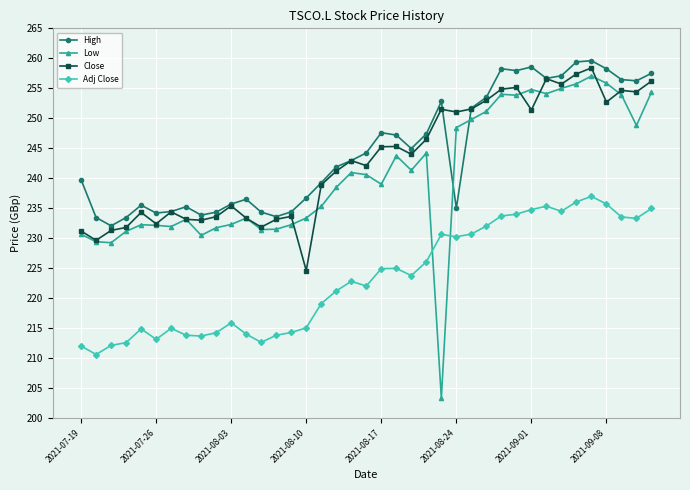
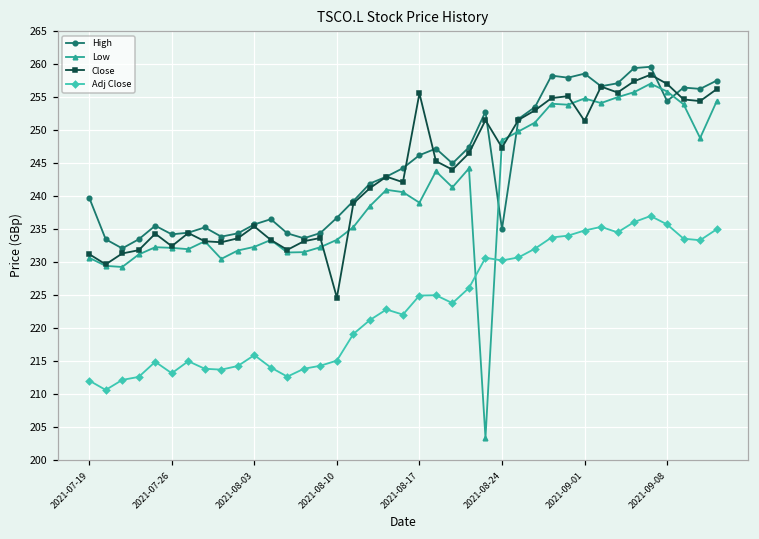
High, 2021-08-17: 248 -> 246
Close, 2021-08-17: 245 -> 256
Close, 2021-08-24: 251 -> 247
High, 2021-09-08: 258 -> 254
Close, 2021-09-08: 253 -> 257
